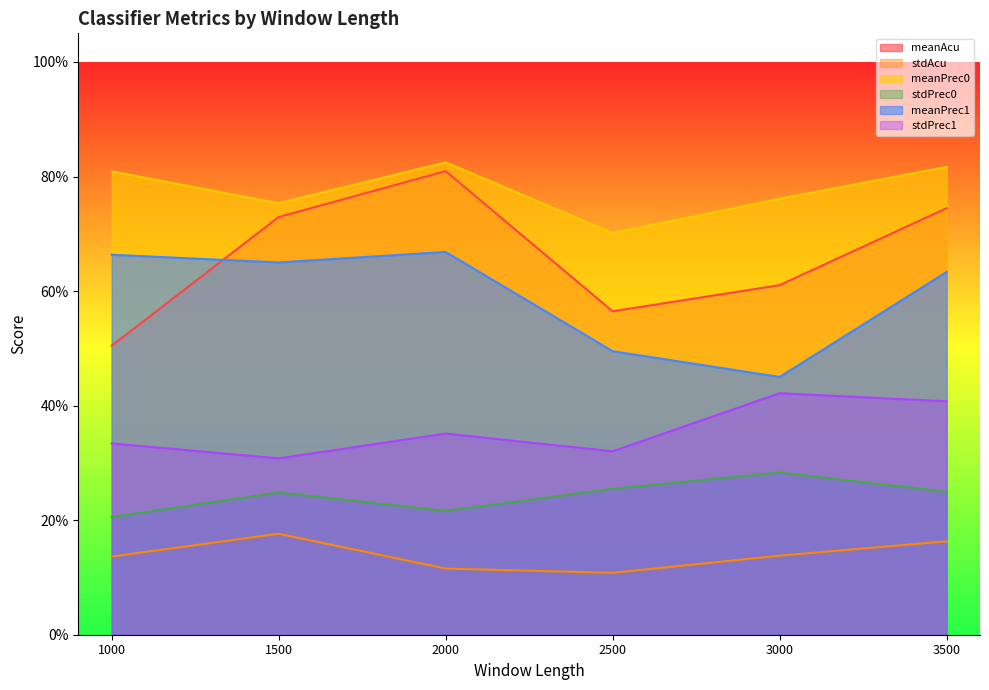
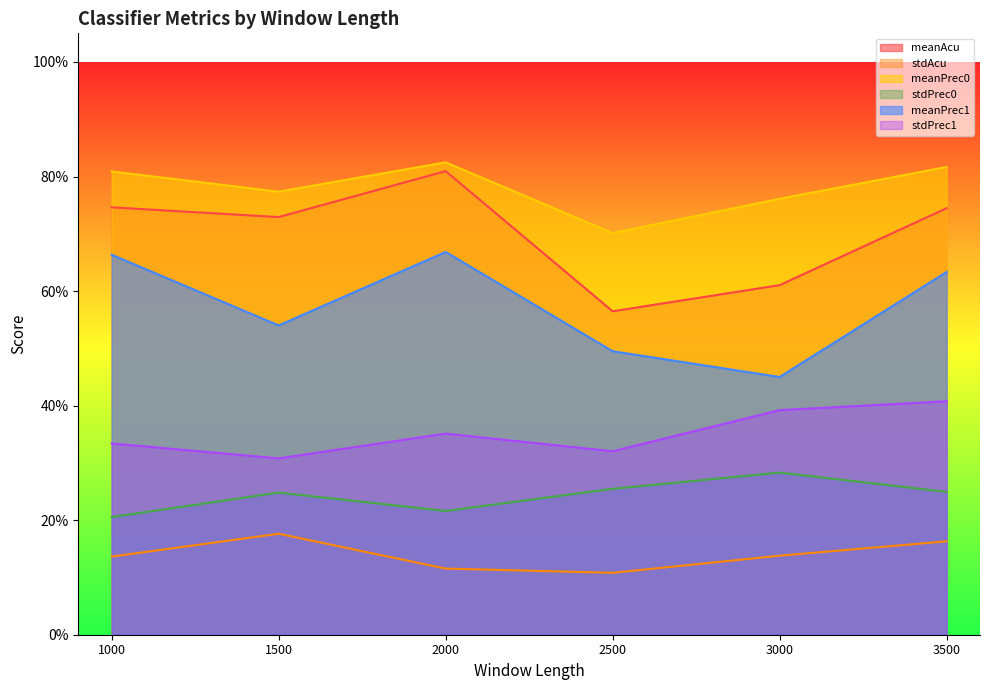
meanAcu, 1000: 50% -> 75%
meanPrec0, 1500: 75% -> 77%
meanPrec1, 1500: 65% -> 54%
stdPrec1, 3000: 42% -> 39%
